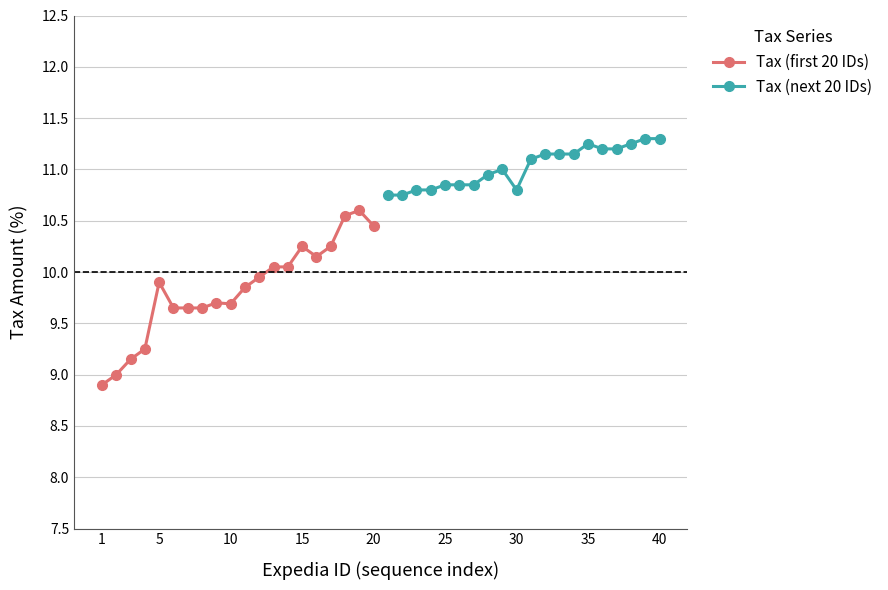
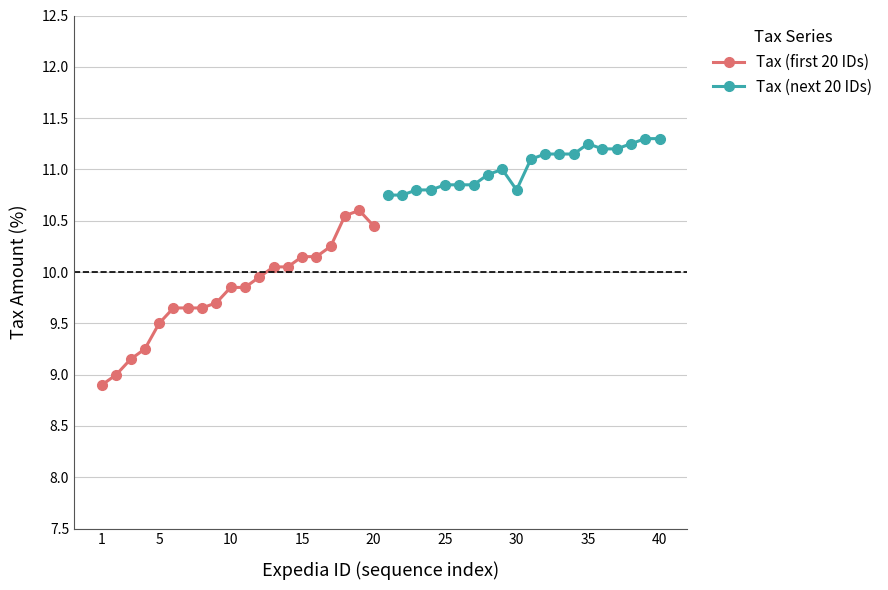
Tax (first 20 IDs), 5: 9.9 -> 9.5
Tax (first 20 IDs), 10: 9.69 -> 9.85
Tax (first 20 IDs), 15: 10.25 -> 10.15
